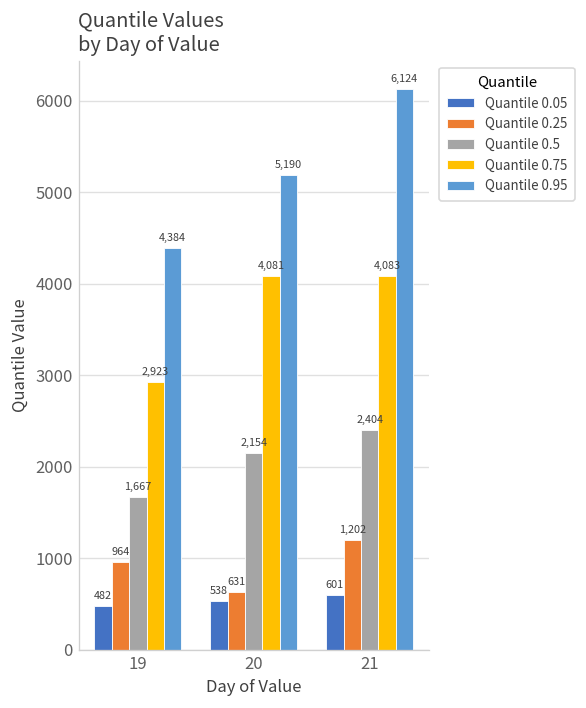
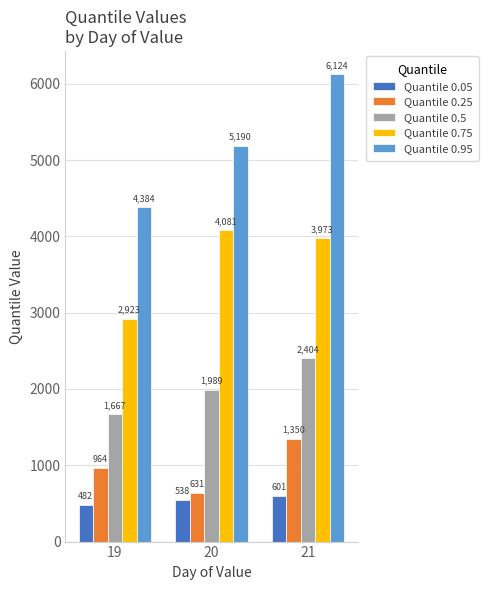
Quantile 0.5, 20: 2,154 -> 1,989
Quantile 0.25, 21: 1,202 -> 1,350
Quantile 0.75, 21: 4,083 -> 3,973
